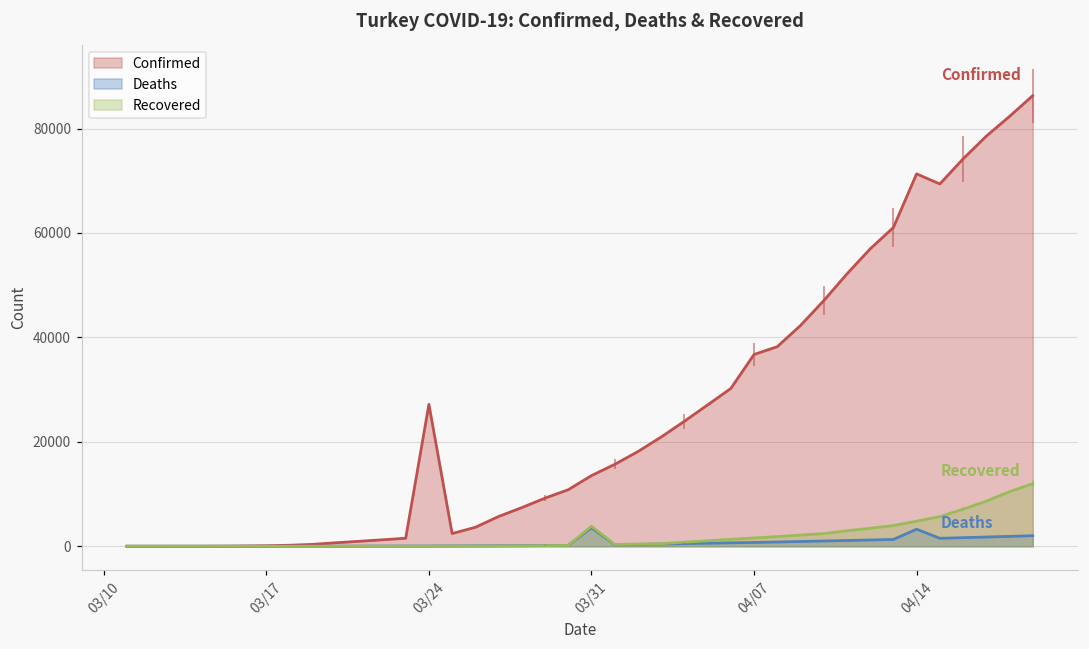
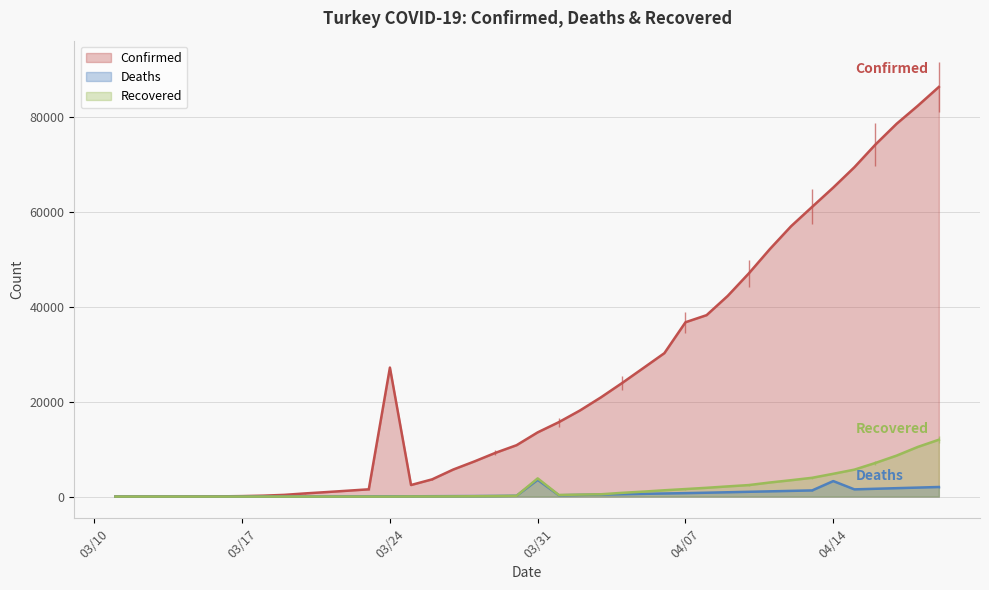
Confirmed, 04/14: 71000 -> 65000
